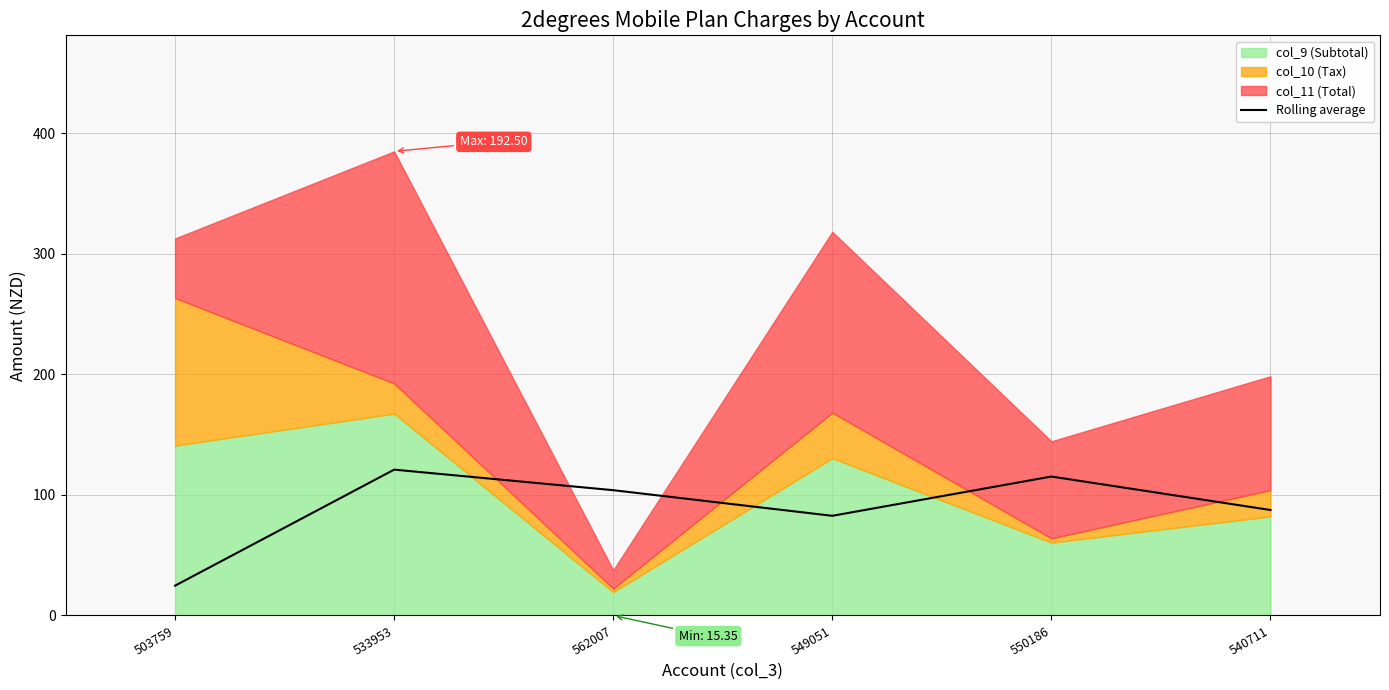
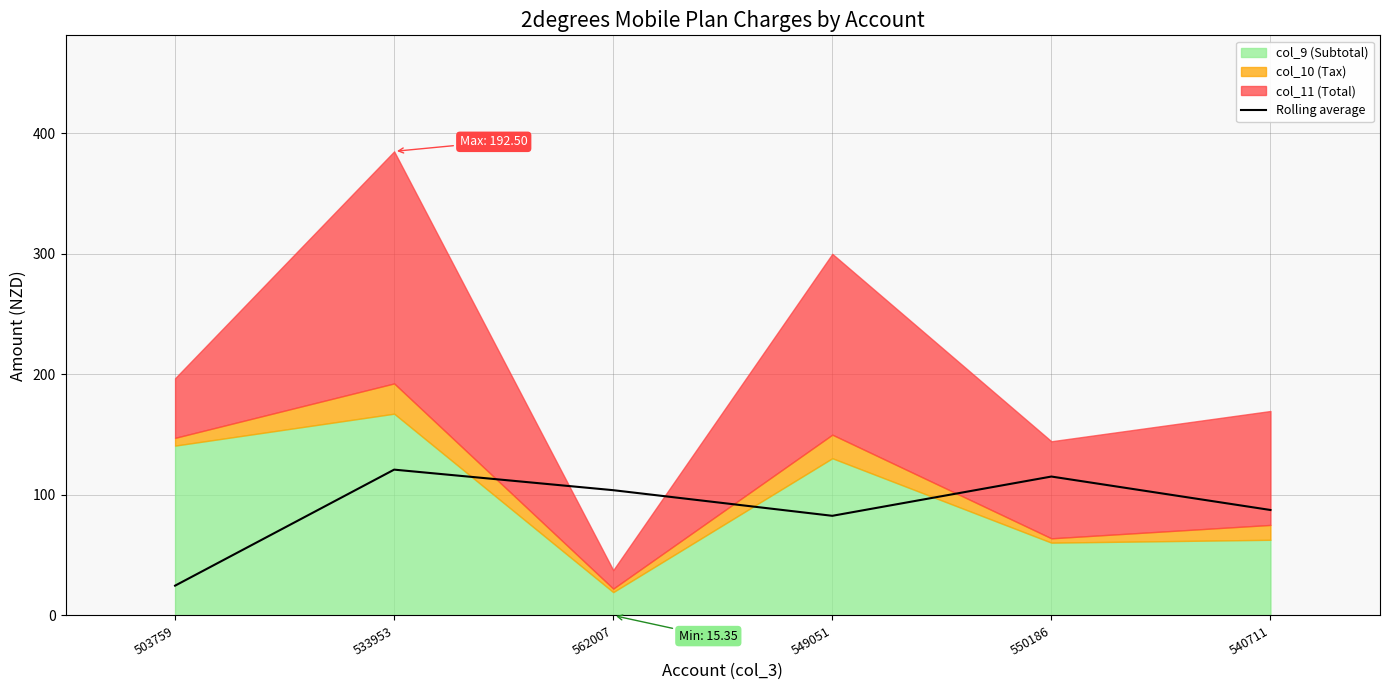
col_10 (Tax), 503759: 122 -> 6
col_10 (Tax), 549051: 38 -> 20
col_9 (Subtotal), 540711: 82 -> 63
col_10 (Tax), 540711: 22 -> 12
